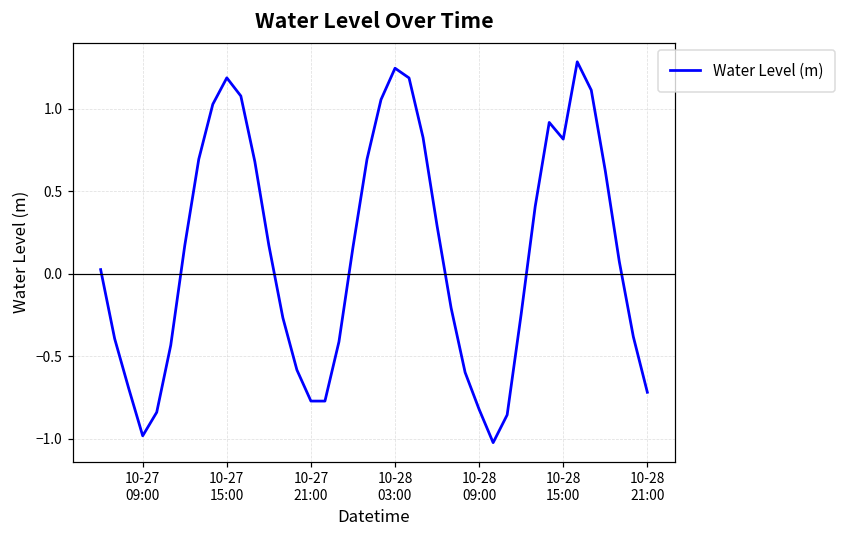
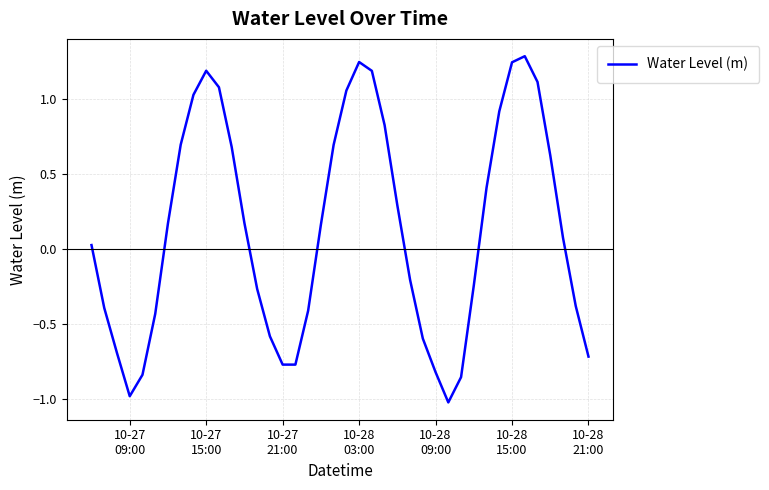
10-28 15:00: 0.82 -> 1.25
